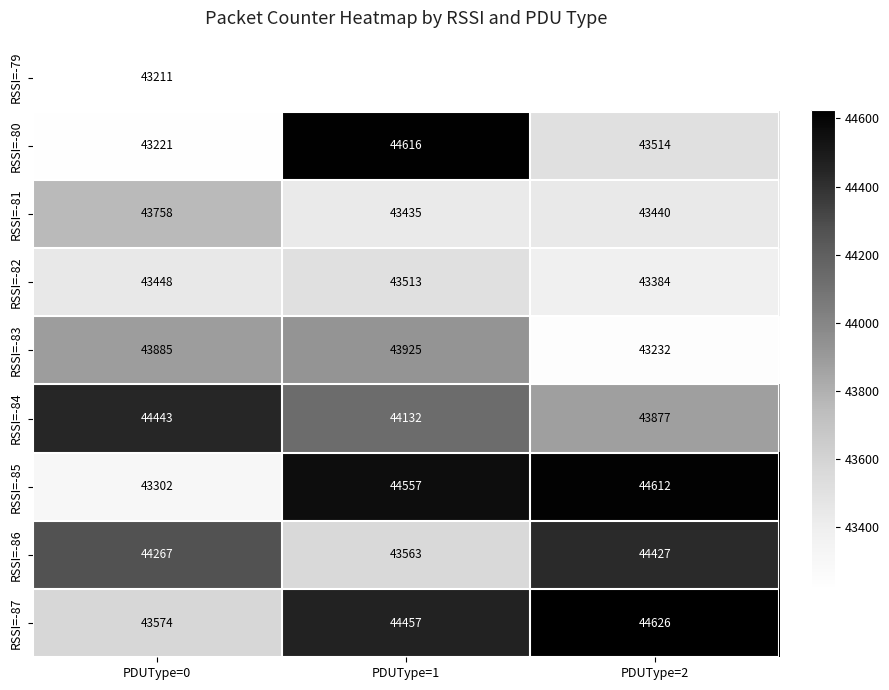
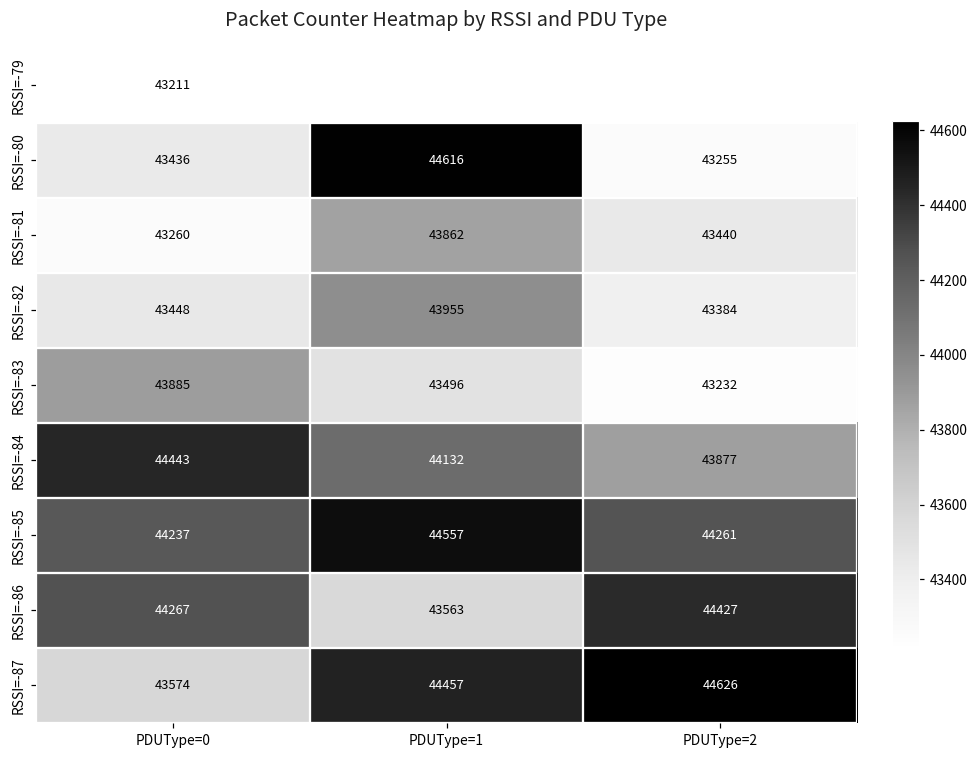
RSSI=-80, PDUType=0: 43221 -> 43436
RSSI=-80, PDUType=2: 43514 -> 43255
RSSI=-81, PDUType=0: 43758 -> 43260
RSSI=-81, PDUType=1: 43435 -> 43862
RSSI=-82, PDUType=1: 43513 -> 43955
RSSI=-83, PDUType=1: 43925 -> 43496
RSSI=-85, PDUType=0: 43302 -> 44237
RSSI=-85, PDUType=2: 44612 -> 44261
